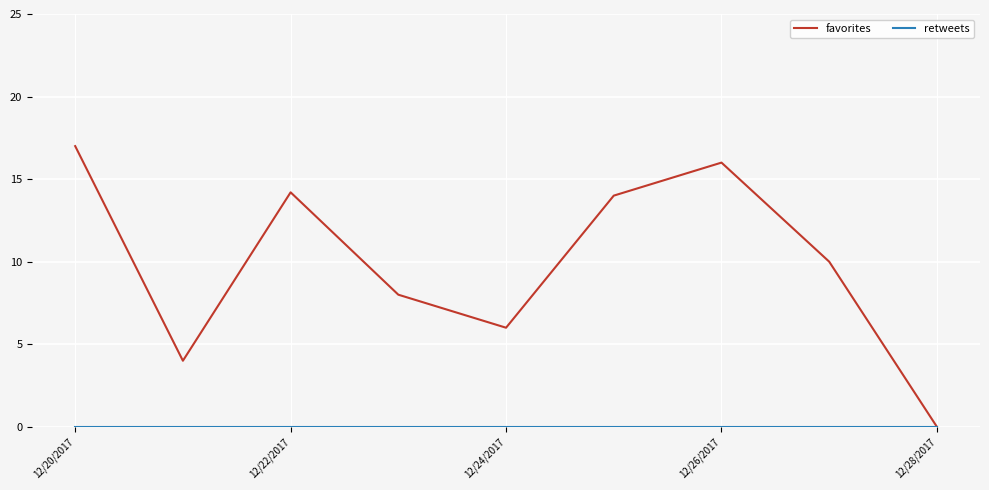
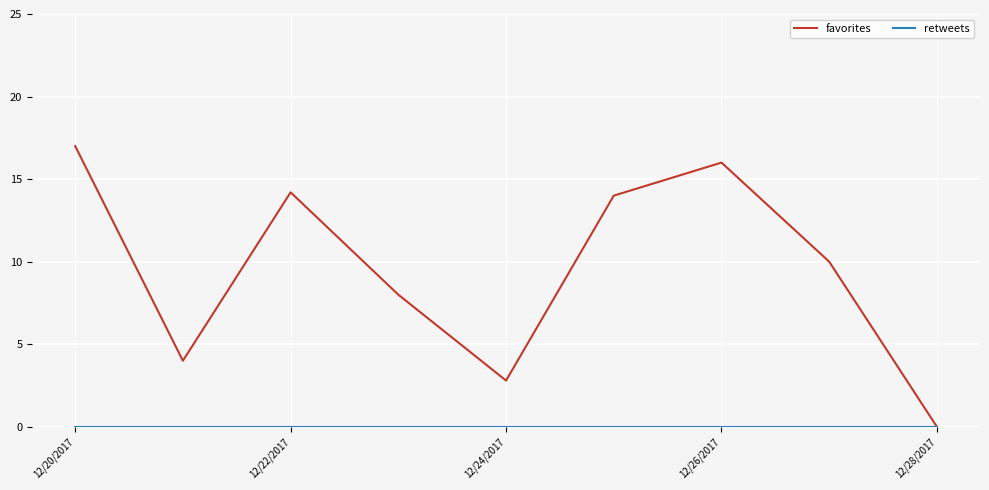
favorites, 12/24/2017: 6.0 -> 2.8
